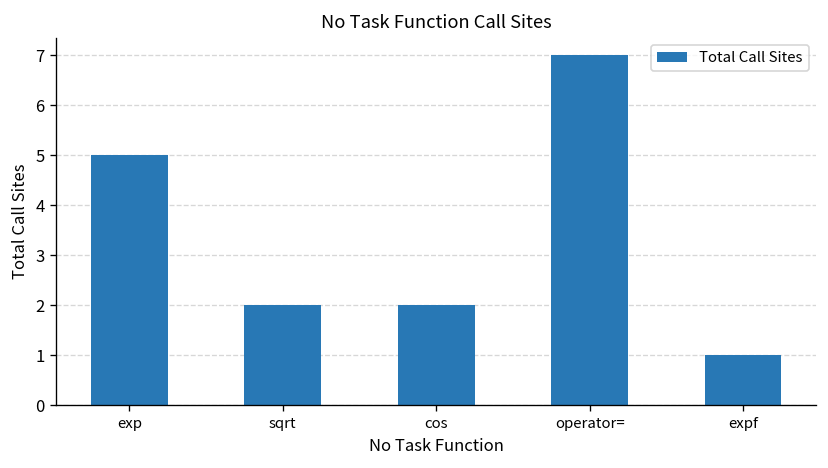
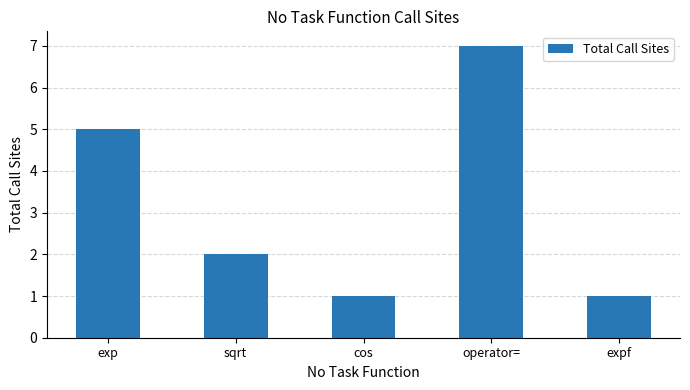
cos: 2 -> 1
